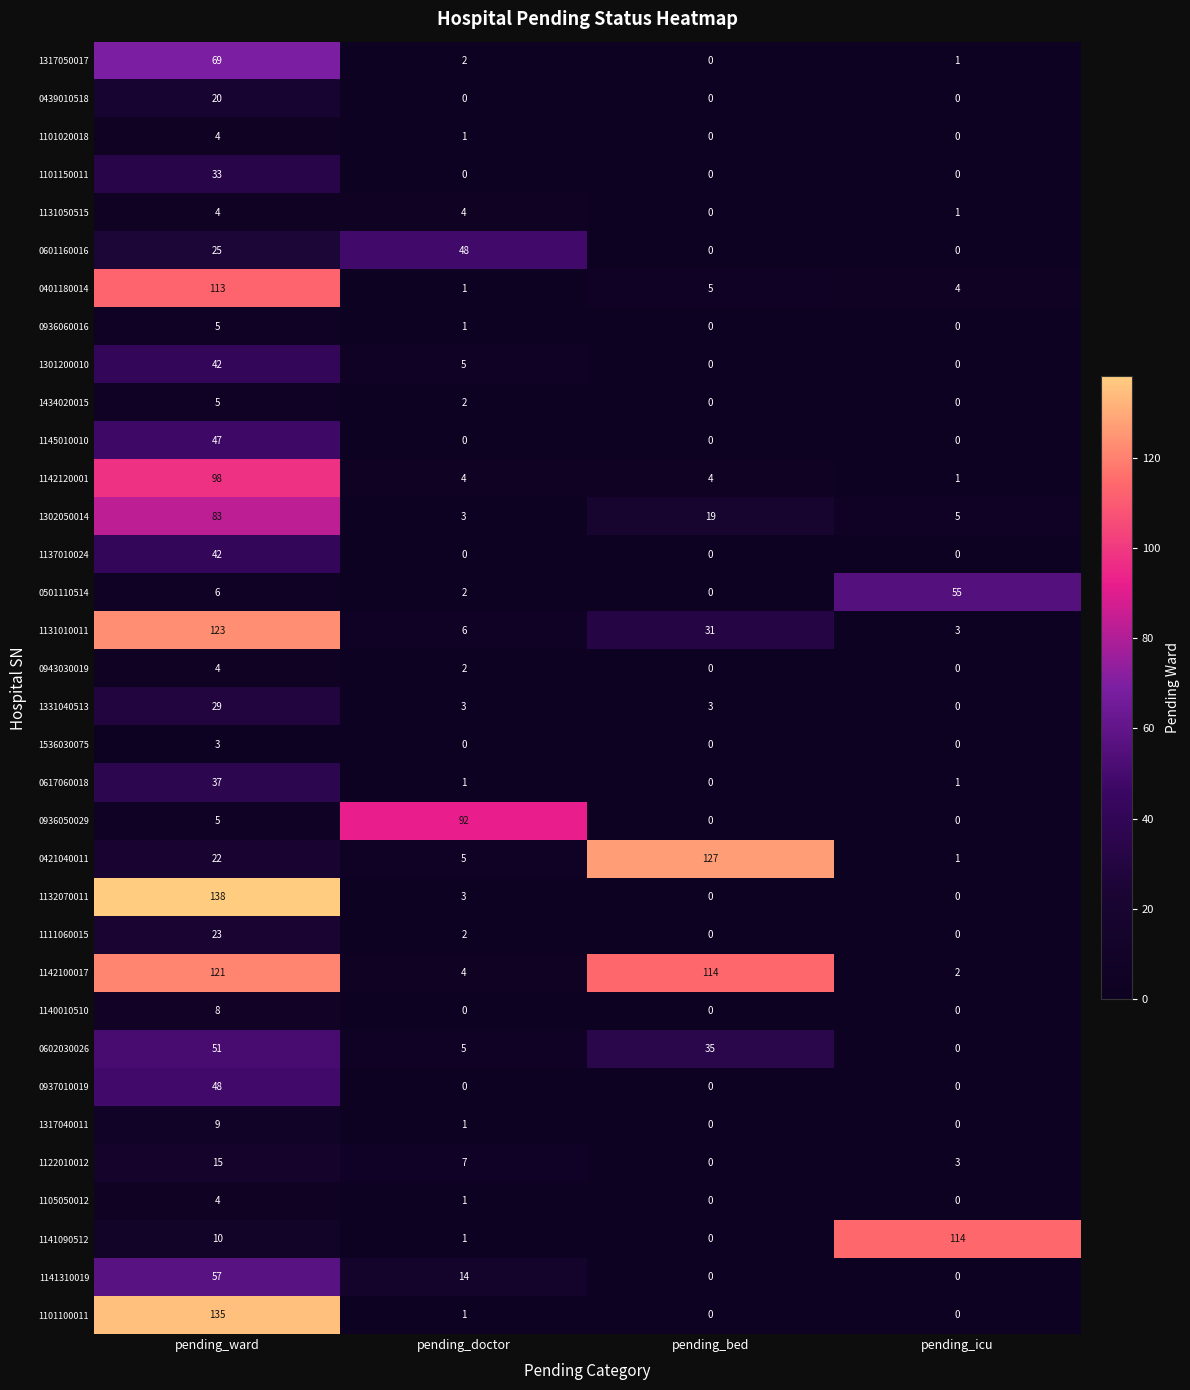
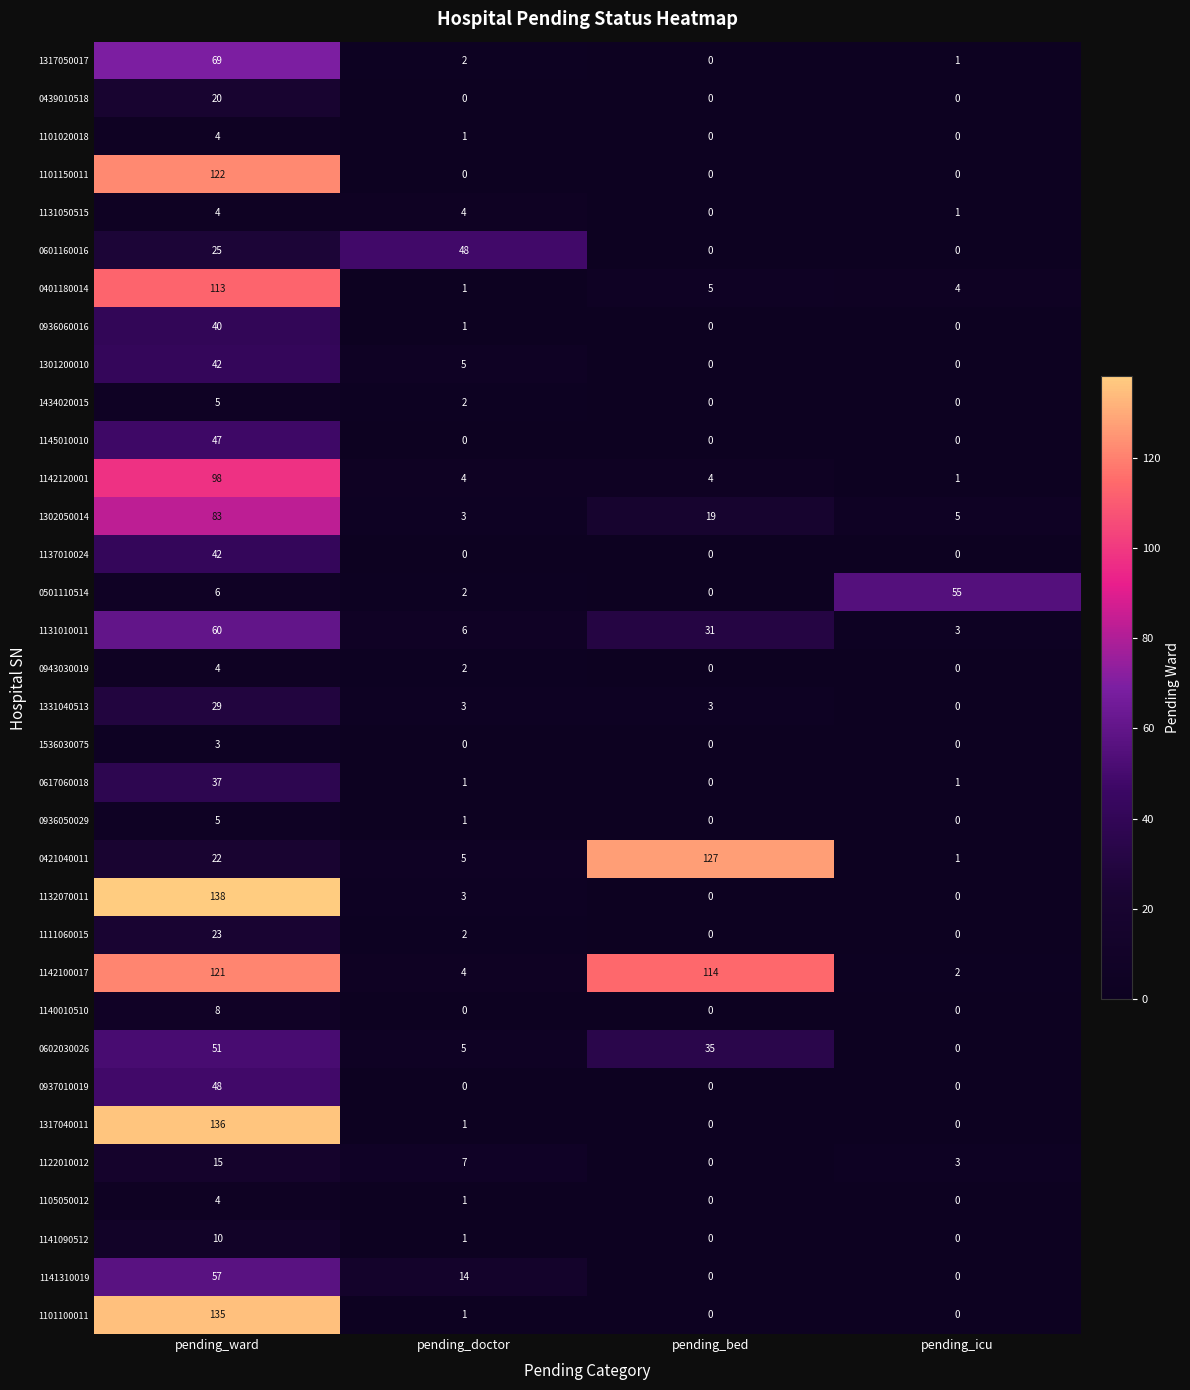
1101150011, pending_ward: 33 -> 122
0936060016, pending_ward: 5 -> 40
1131010011, pending_ward: 123 -> 60
0936050029, pending_doctor: 92 -> 1
1317040011, pending_ward: 9 -> 136
1141090512, pending_icu: 114 -> 0
